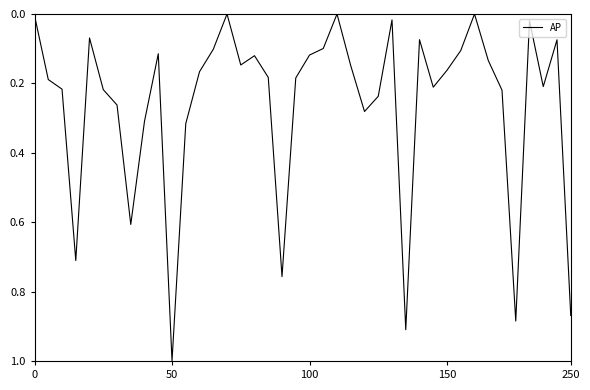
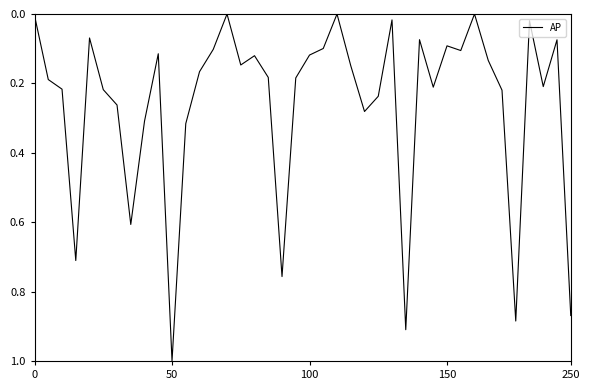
150: 0.16 -> 0.09
